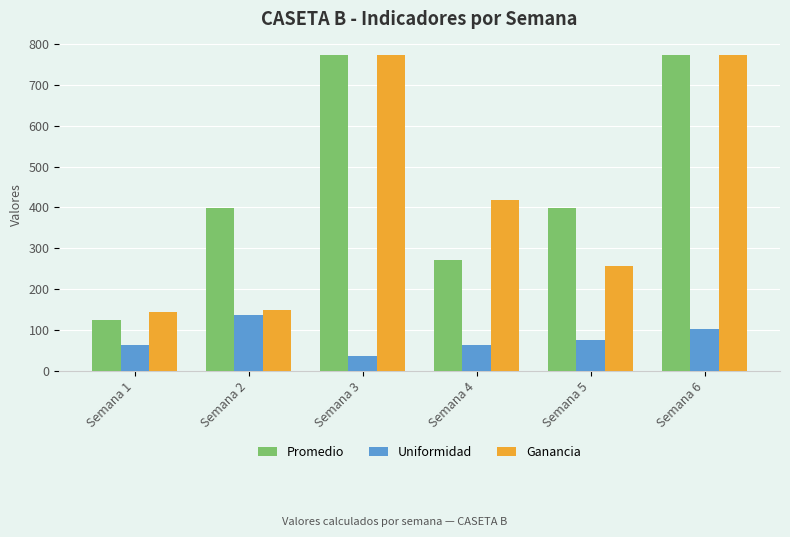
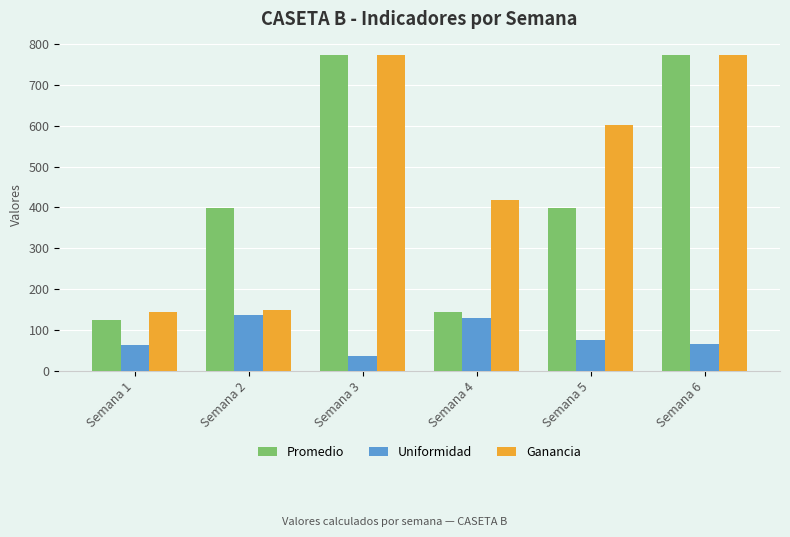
Promedio, Semana 4: 270 -> 140
Uniformidad, Semana 4: 60 -> 130
Ganancia, Semana 5: 260 -> 600
Uniformidad, Semana 6: 100 -> 60
